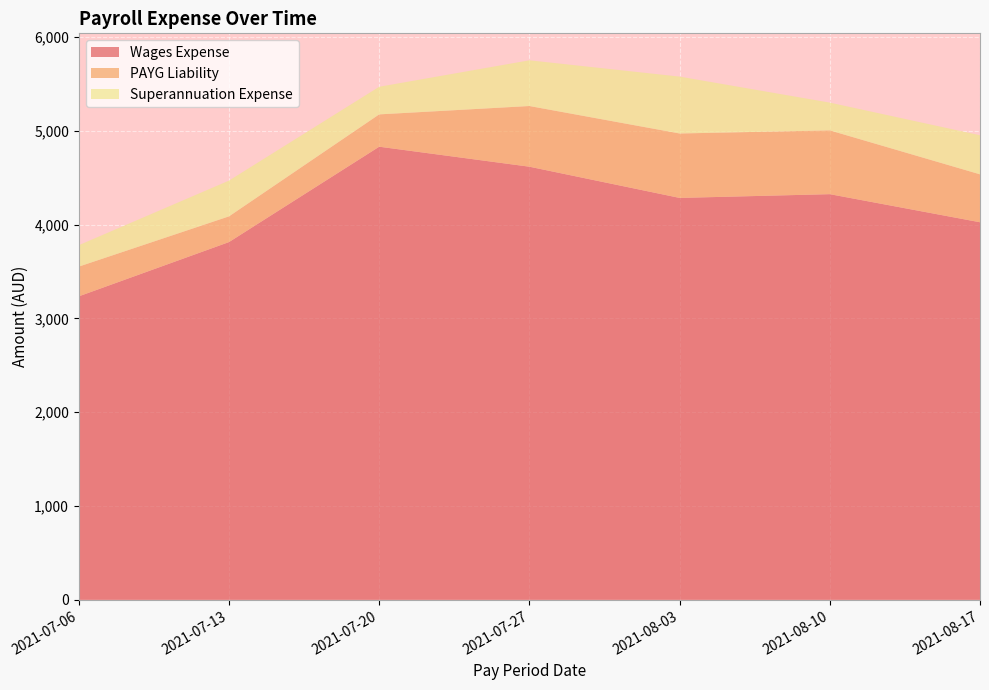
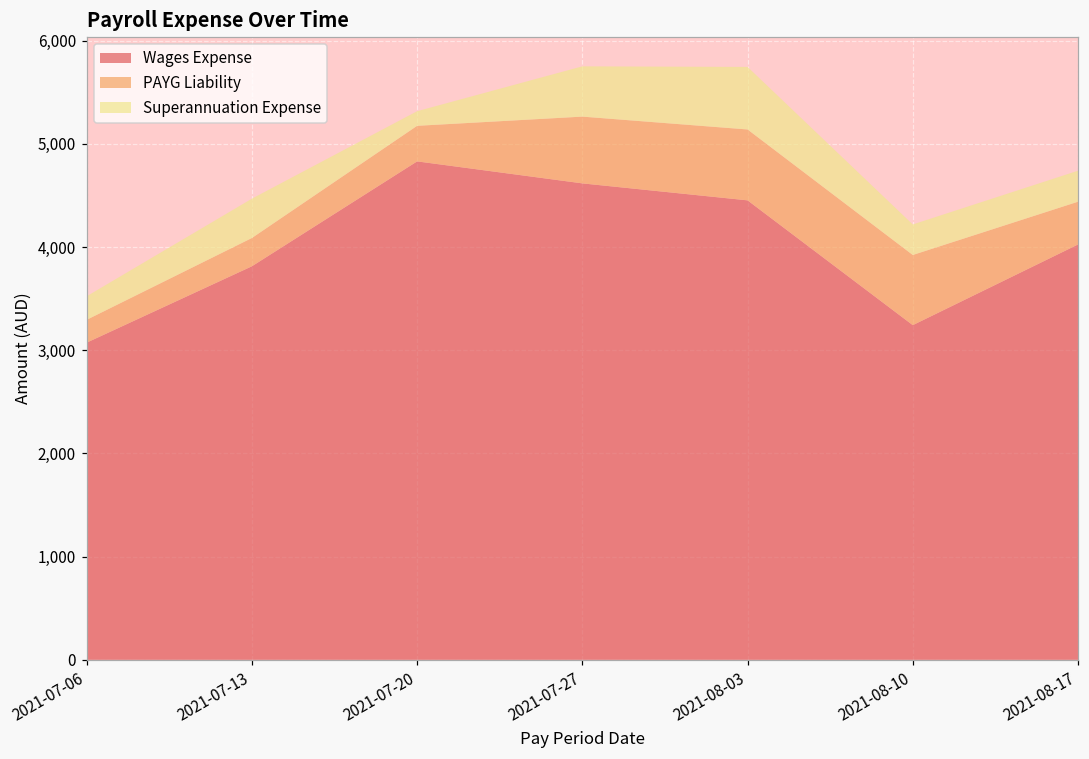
Wages Expense, 2021-07-06: 3,200 -> 3,100
PAYG Liability, 2021-07-06: 300 -> 200
Superannuation Expense, 2021-07-20: 300 -> 100
Wages Expense, 2021-08-03: 4,300 -> 4,500
Wages Expense, 2021-08-10: 4,300 -> 3,200
PAYG Liability, 2021-08-17: 500 -> 400
Superannuation Expense, 2021-08-17: 400 -> 300
